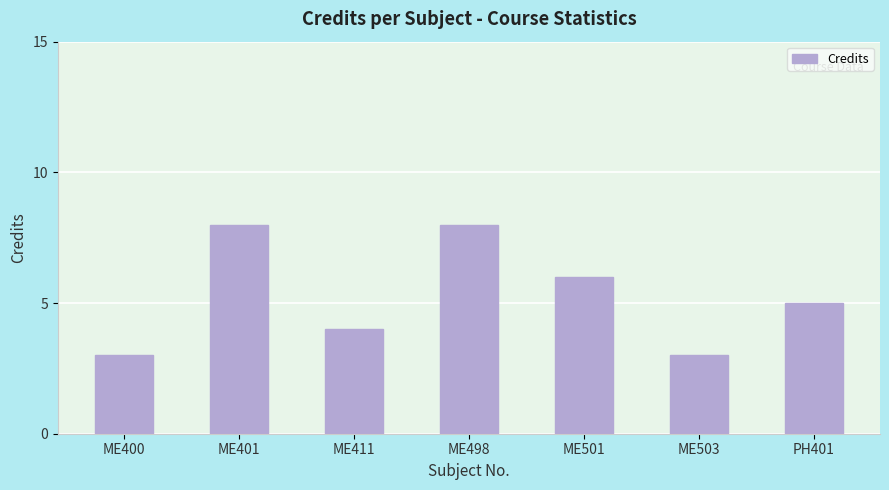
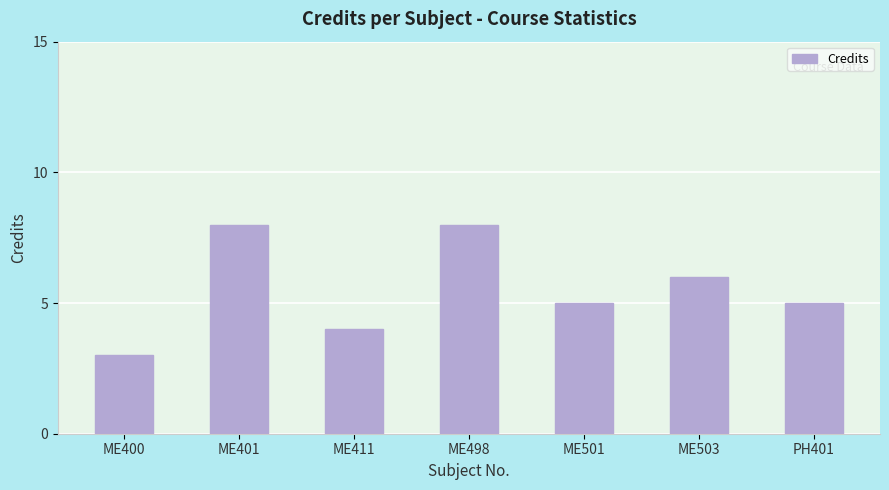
ME501: 6 -> 5
ME503: 3 -> 6
